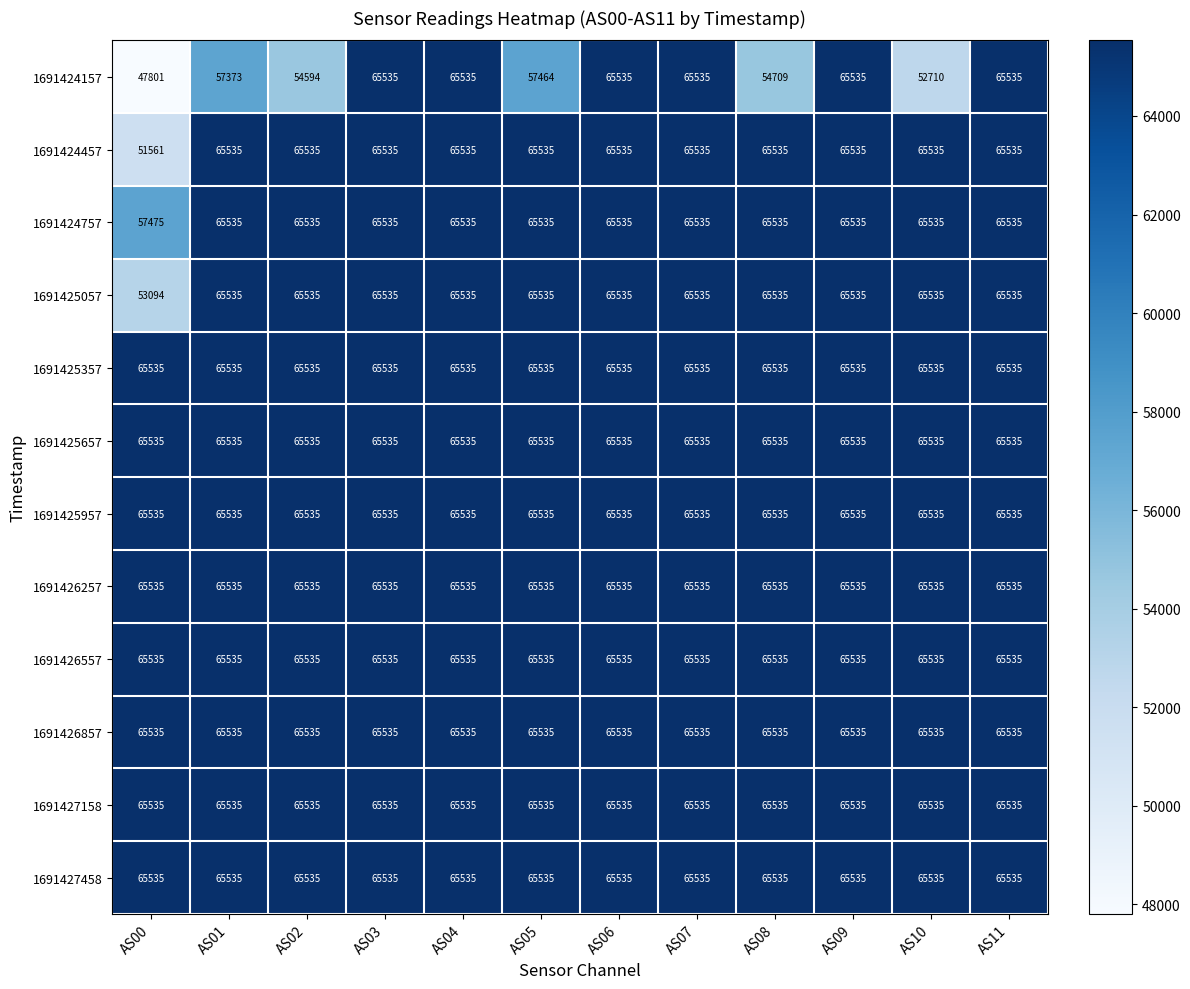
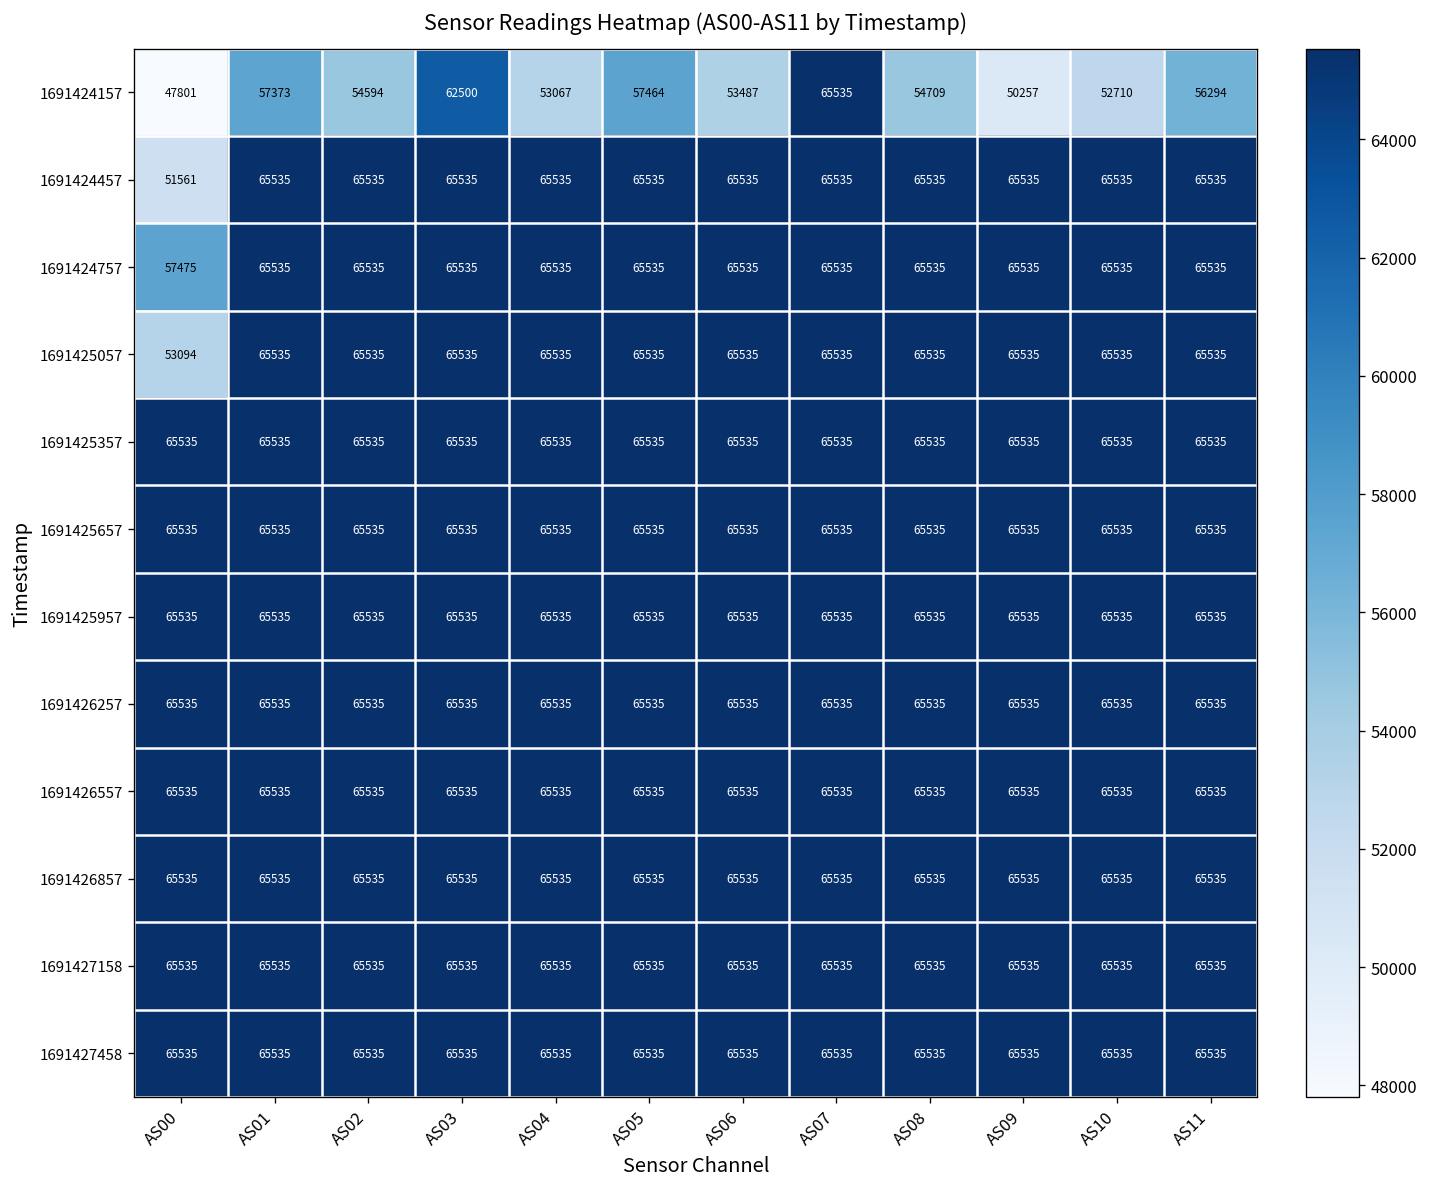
1691424157, AS03: 65535 -> 62500
1691424157, AS04: 65535 -> 53067
1691424157, AS06: 65535 -> 53487
1691424157, AS09: 65535 -> 50257
1691424157, AS11: 65535 -> 56294
